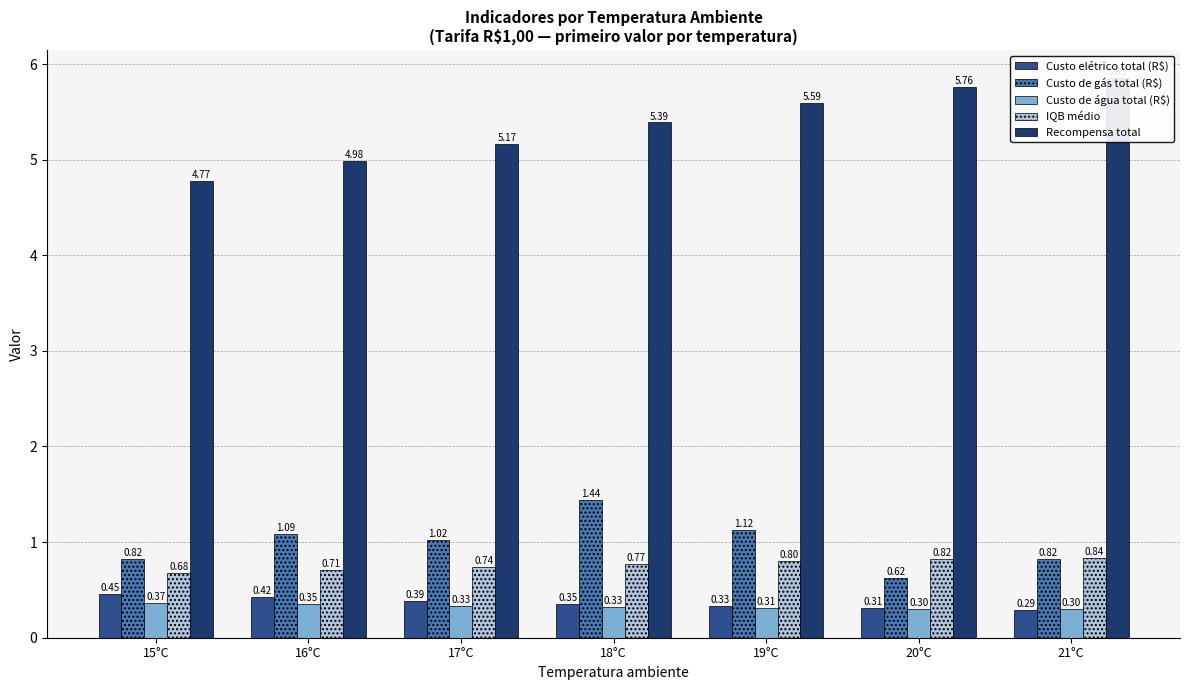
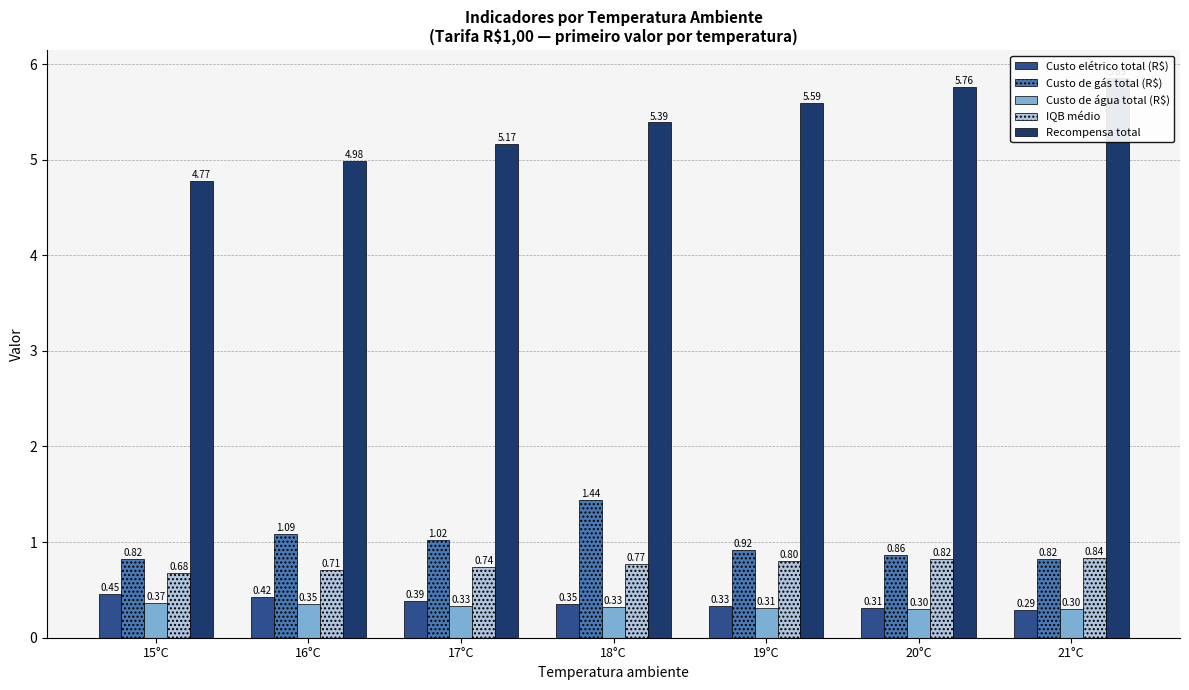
Custo de gás total (R$), 19°C: 1.12 -> 0.92
Custo de gás total (R$), 20°C: 0.62 -> 0.86
